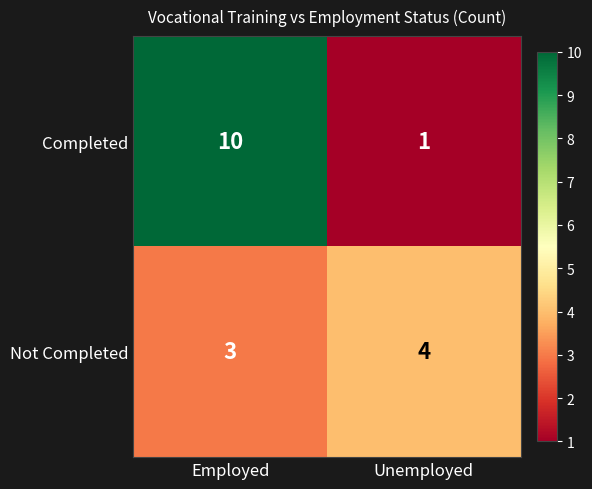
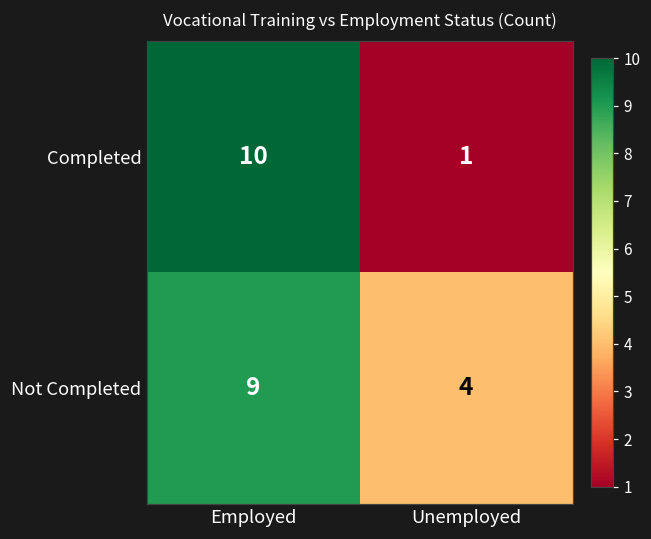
Not Completed, Employed: 3 -> 9
